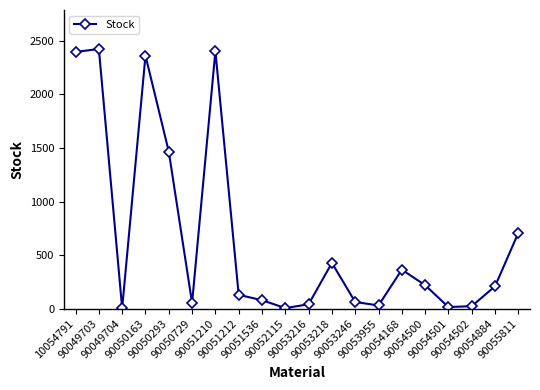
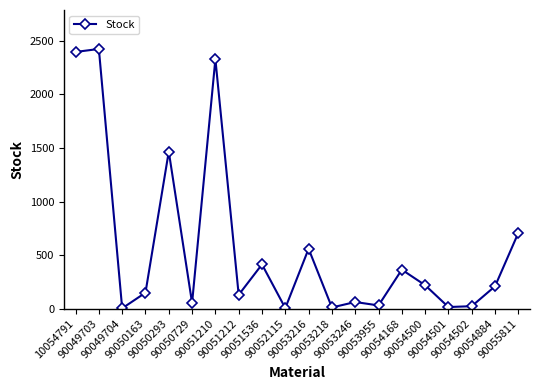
90050163: 2360 -> 150
90051210: 2410 -> 2330
90051536: 80 -> 410
90053216: 40 -> 560
90053218: 430 -> 10
